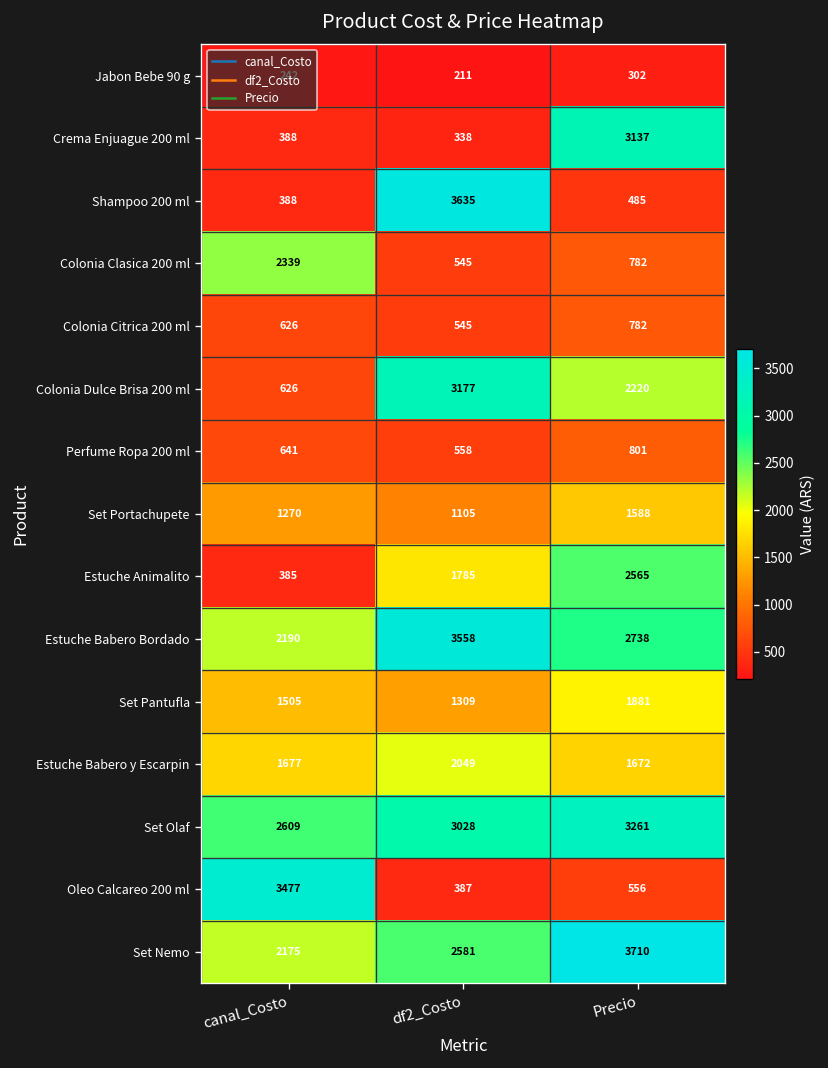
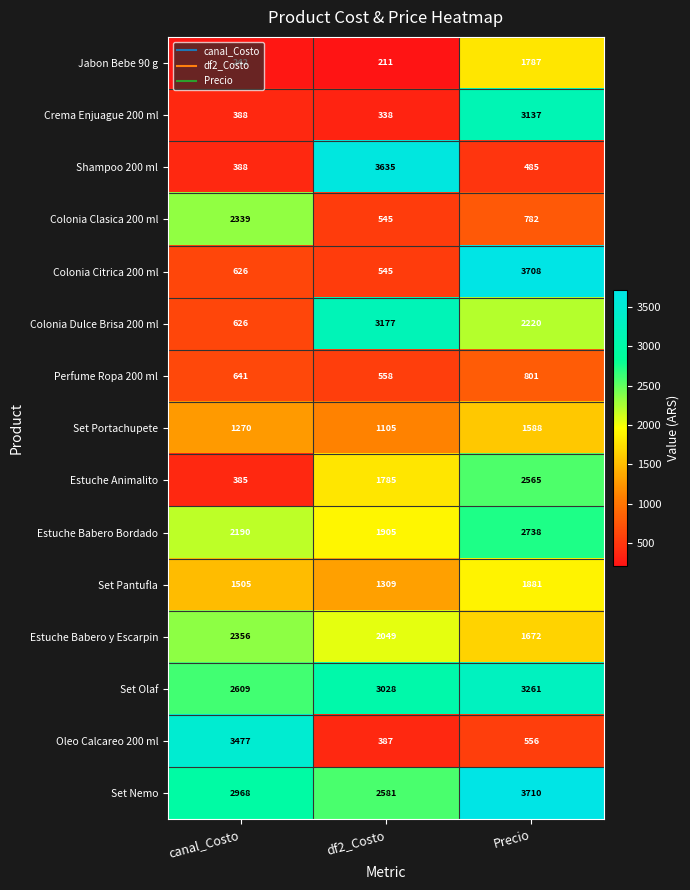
Jabon Bebe 90 g, Precio: 302 -> 1787
Colonia Citrica 200 ml, Precio: 782 -> 3708
Estuche Babero Bordado, df2_Costo: 3558 -> 1905
Estuche Babero y Escarpin, canal_Costo: 1677 -> 2356
Set Nemo, canal_Costo: 2175 -> 2968
